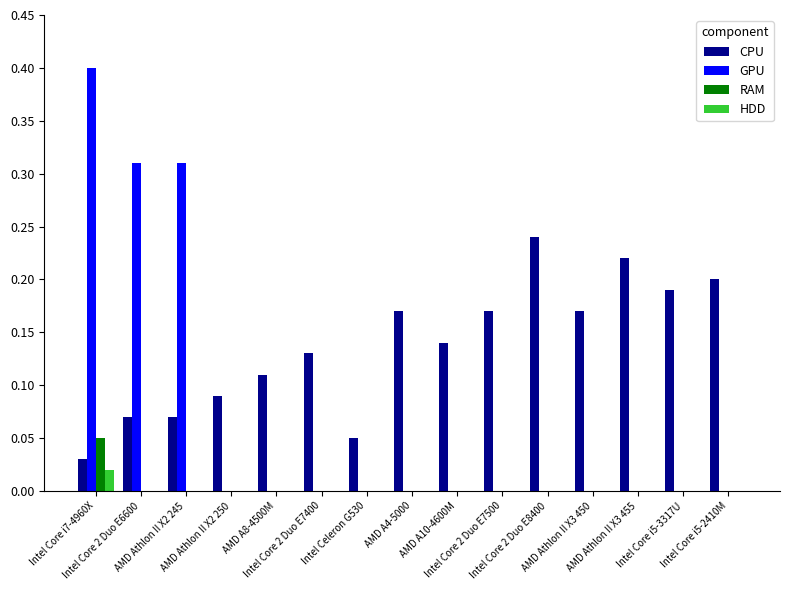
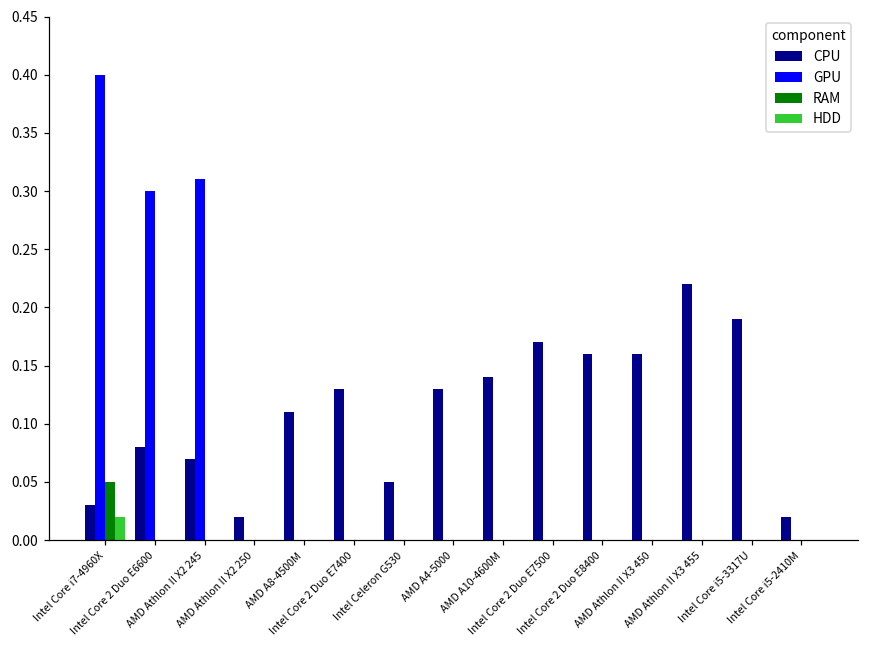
CPU, Intel Core 2 Duo E6600: 0.070 -> 0.080
GPU, Intel Core 2 Duo E6600: 0.310 -> 0.300
CPU, AMD Athlon II X2 250: 0.090 -> 0.020
CPU, AMD A4-5000: 0.170 -> 0.130
CPU, Intel Core 2 Duo E8400: 0.240 -> 0.160
CPU, AMD Athlon II X3 450: 0.170 -> 0.160
CPU, Intel Core i5-2410M: 0.200 -> 0.020
